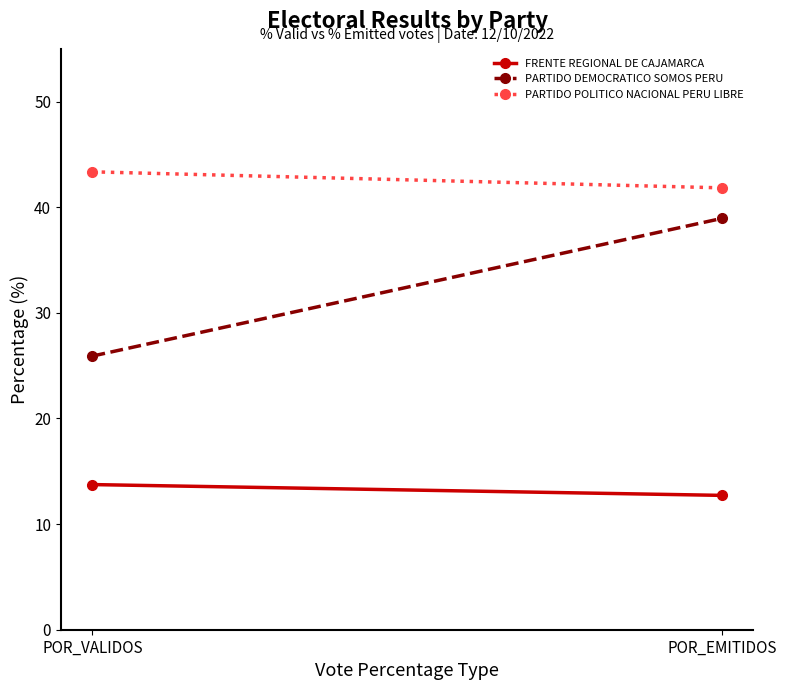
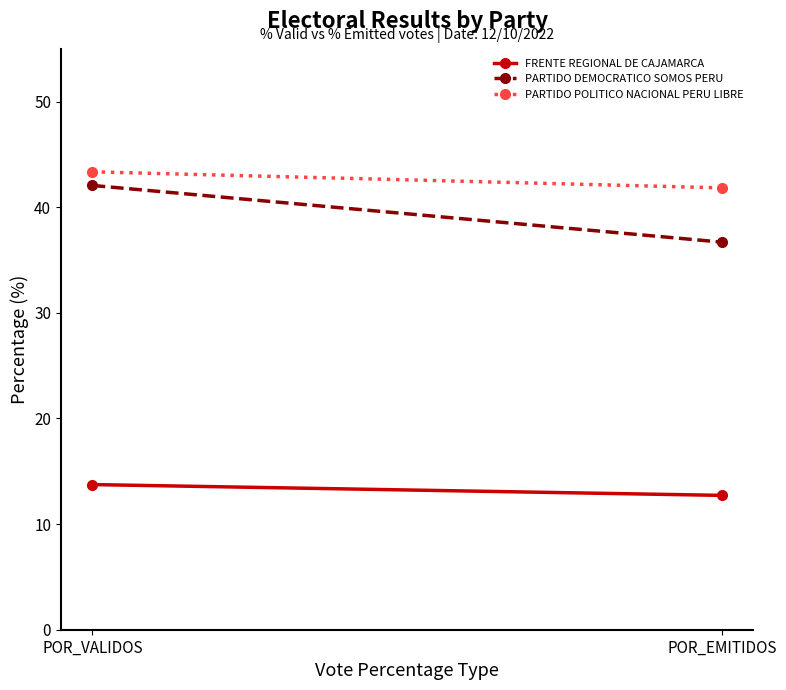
PARTIDO DEMOCRATICO SOMOS PERU, POR_VALIDOS: 25.9 -> 42.1
PARTIDO DEMOCRATICO SOMOS PERU, POR_EMITIDOS: 38.9 -> 36.7
